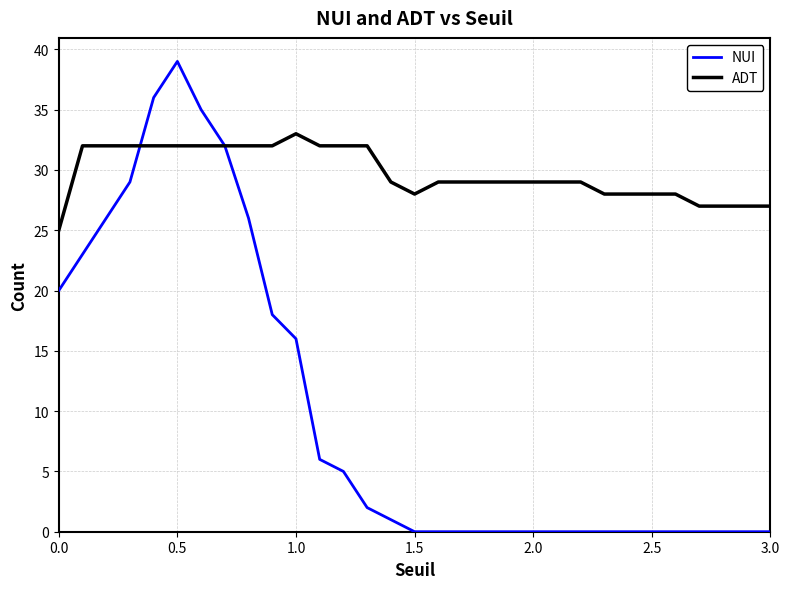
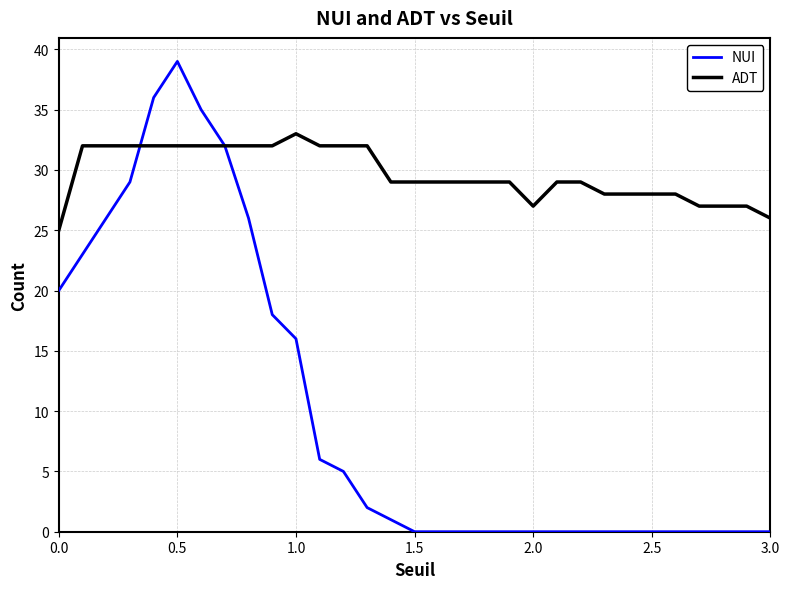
ADT, 1.5: 28 -> 29
ADT, 2.0: 29 -> 27
ADT, 3.0: 27 -> 26
